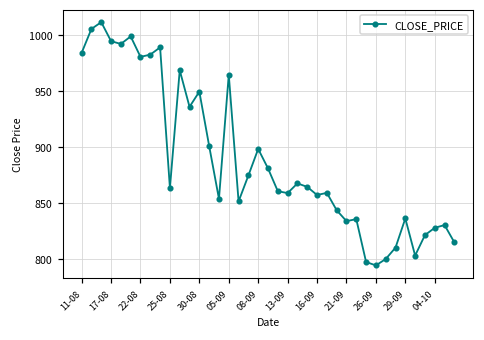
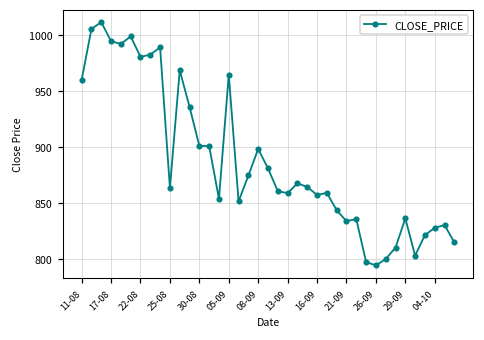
11-08: 984 -> 960
30-08: 950 -> 901
